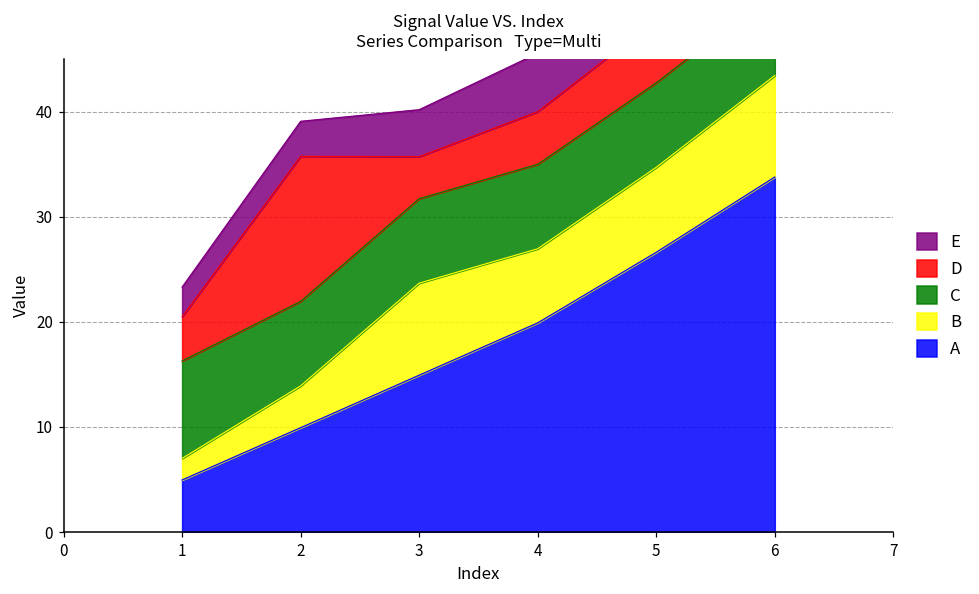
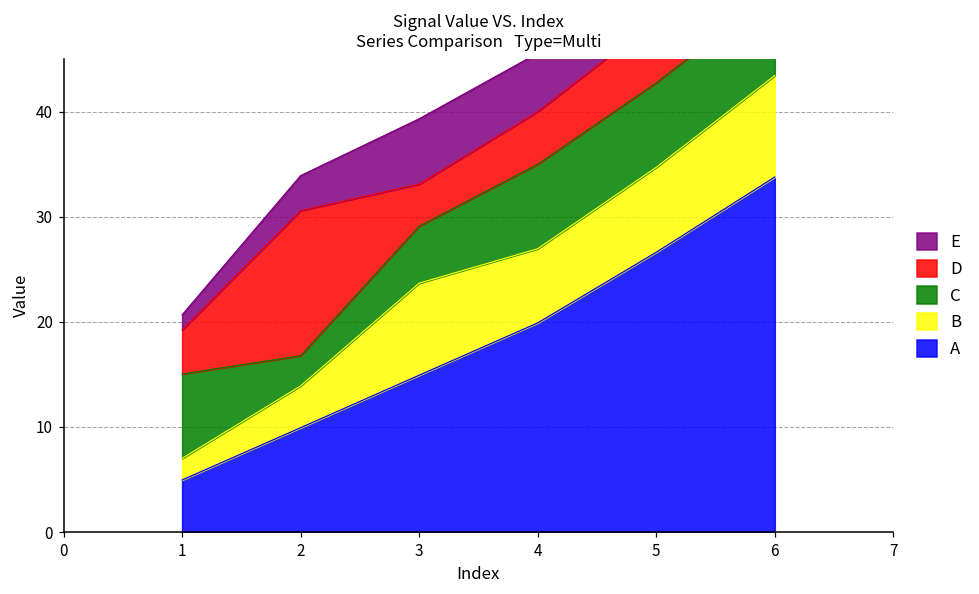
C, 1: 9 -> 8
E, 1: 3 -> 1
C, 2: 8 -> 3
C, 3: 8 -> 5
E, 3: 4 -> 6
